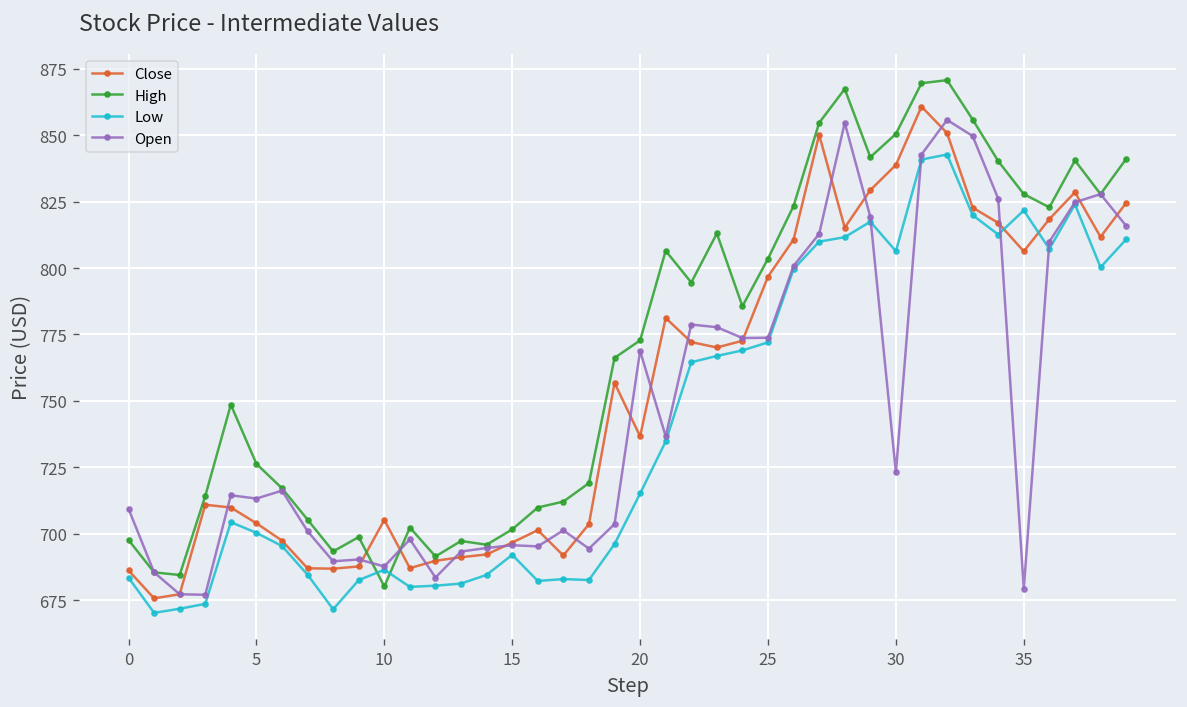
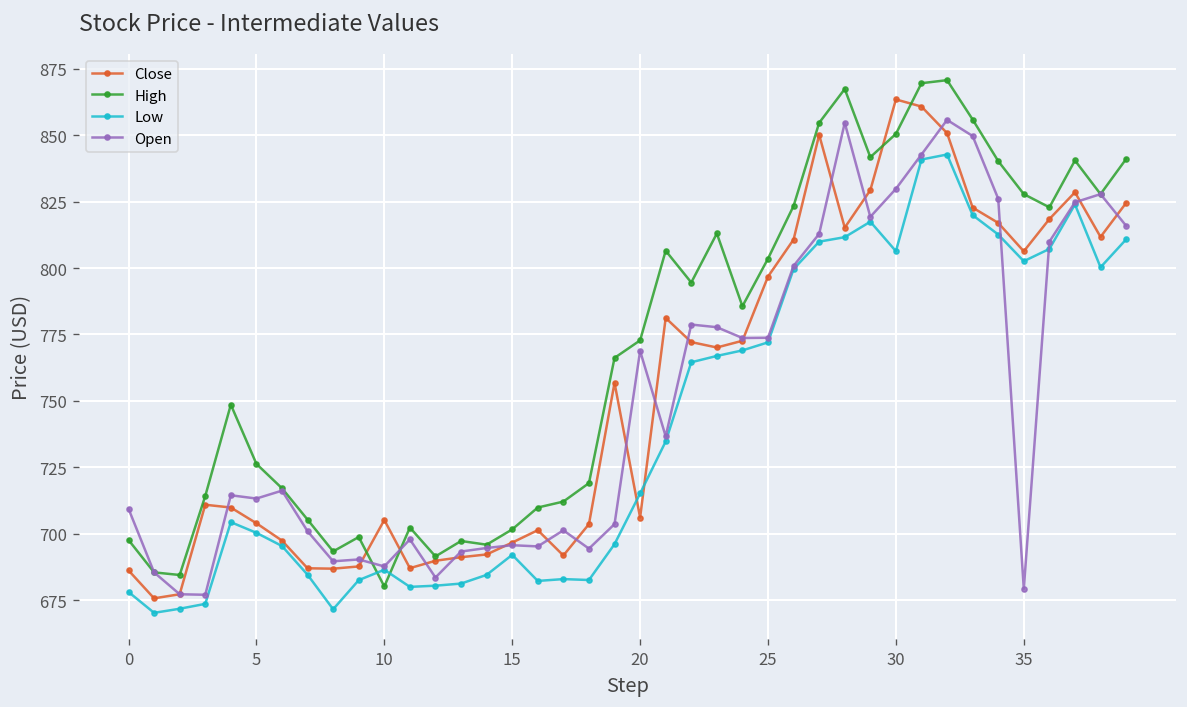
Low, 0: 683 -> 678
Close, 20: 737 -> 706
Close, 30: 839 -> 863
Open, 30: 723 -> 830
Low, 35: 822 -> 803
